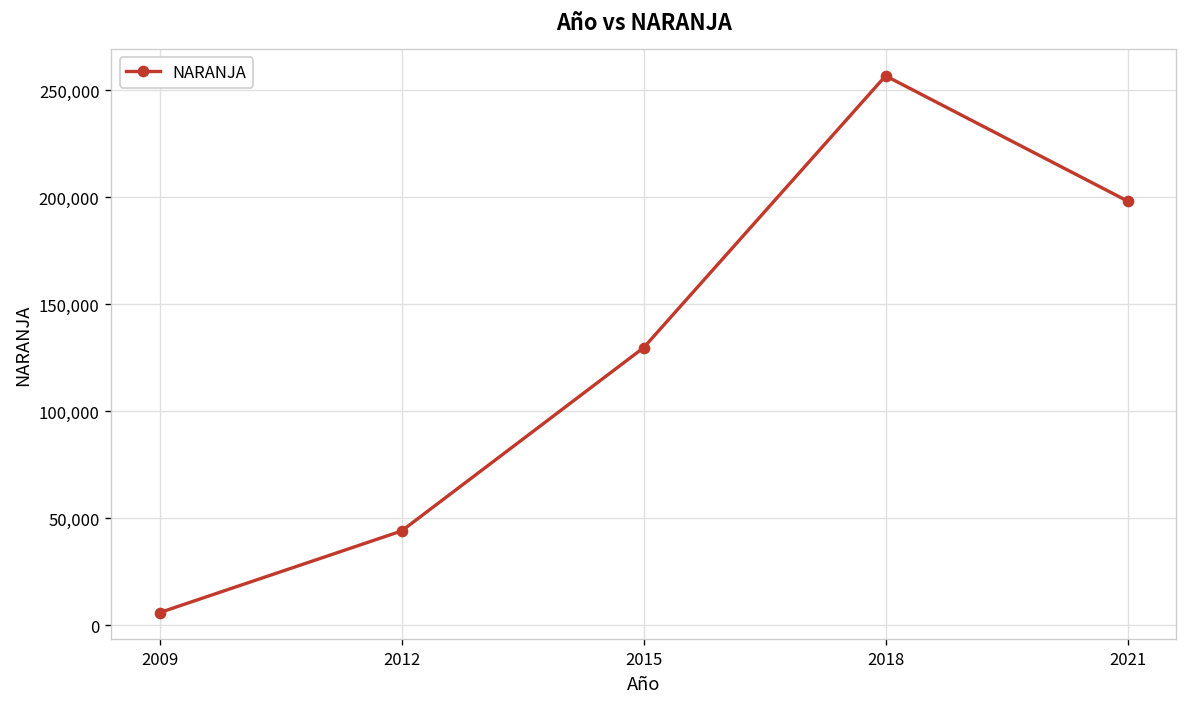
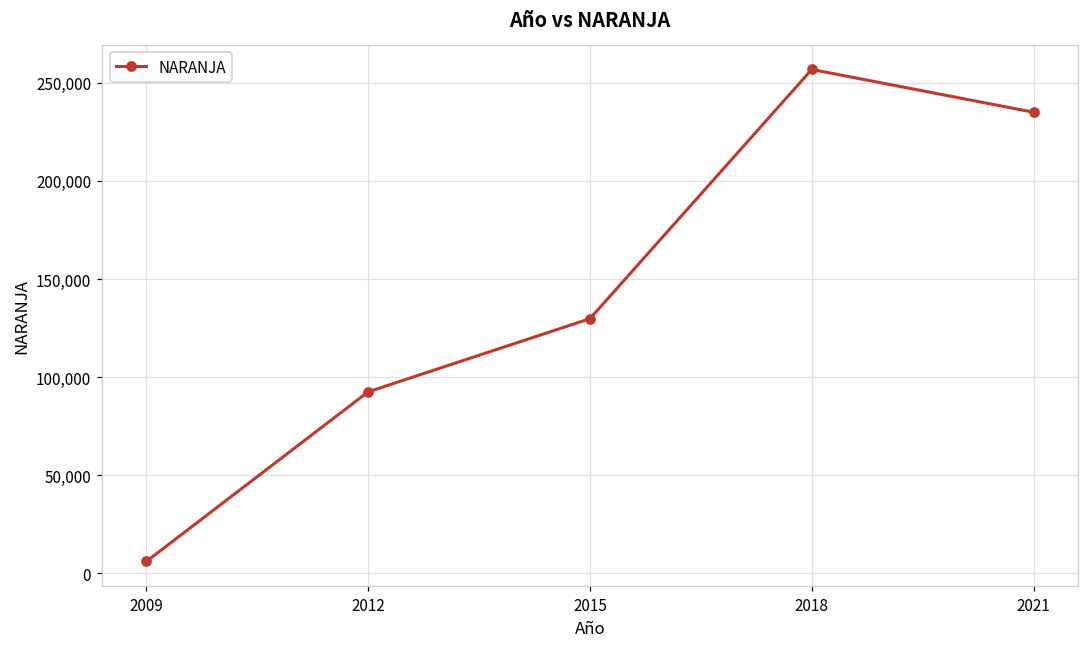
2012: 44,000 -> 92,000
2021: 198,000 -> 235,000
